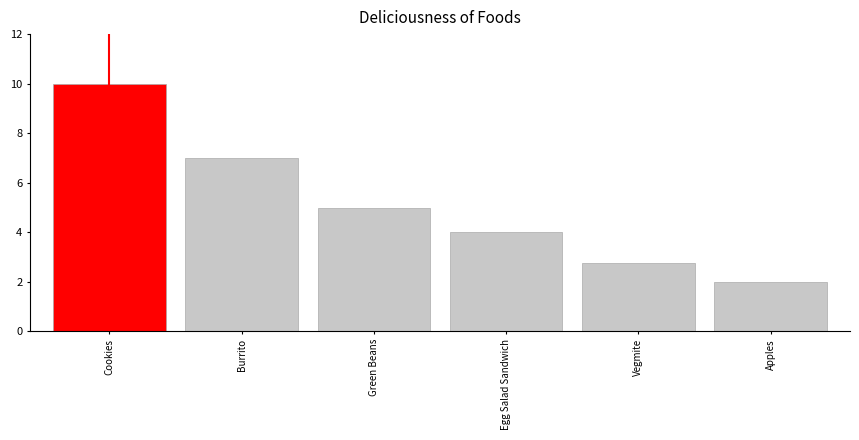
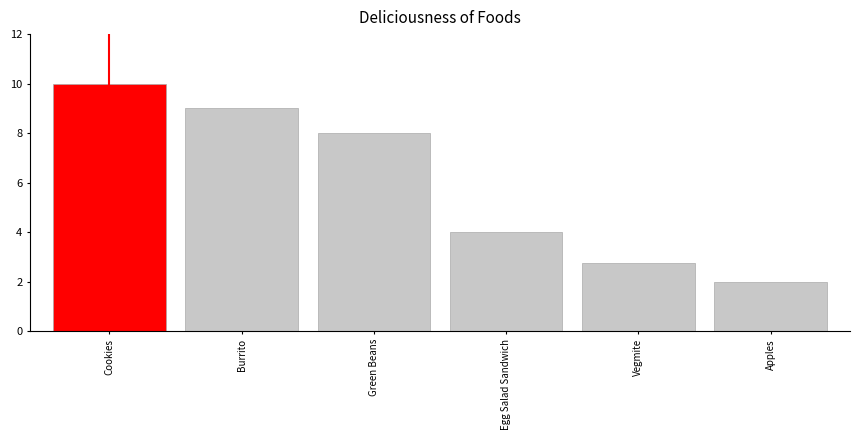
Burrito: 7 -> 9
Green Beans: 5 -> 8
